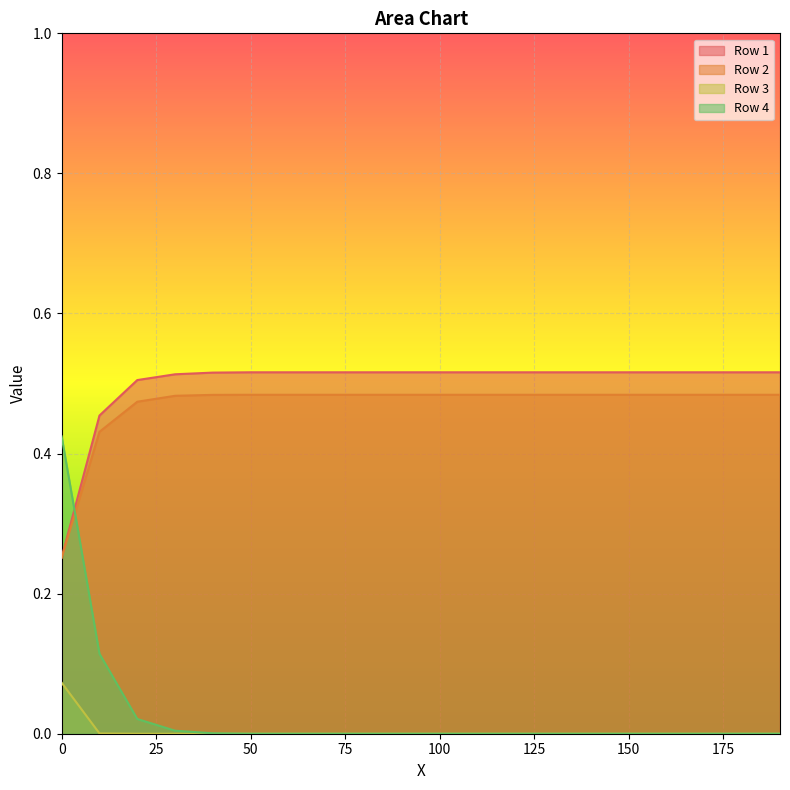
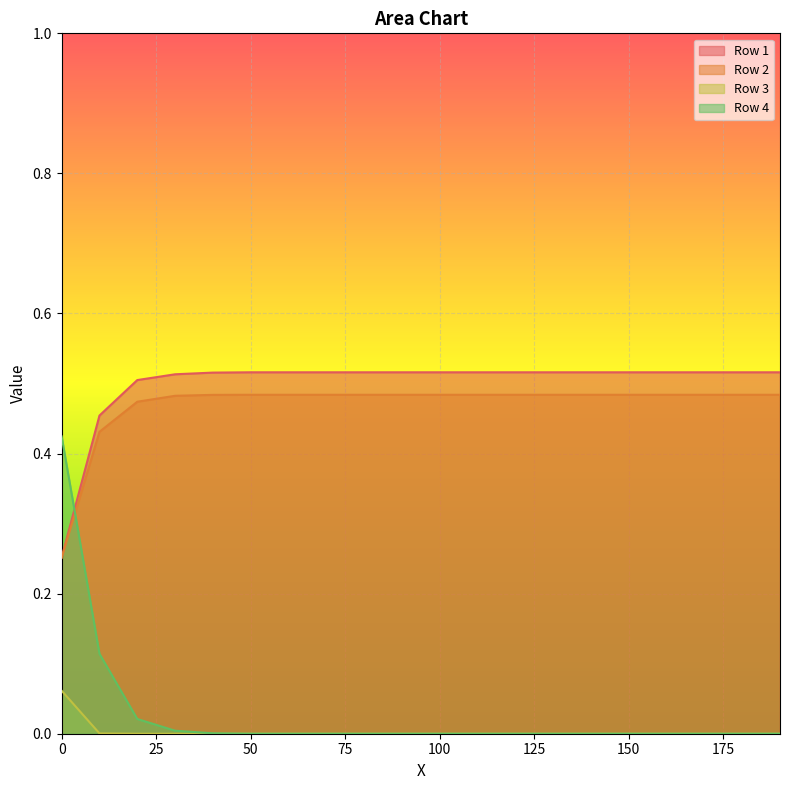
Row 3, 0: 0.07 -> 0.06
